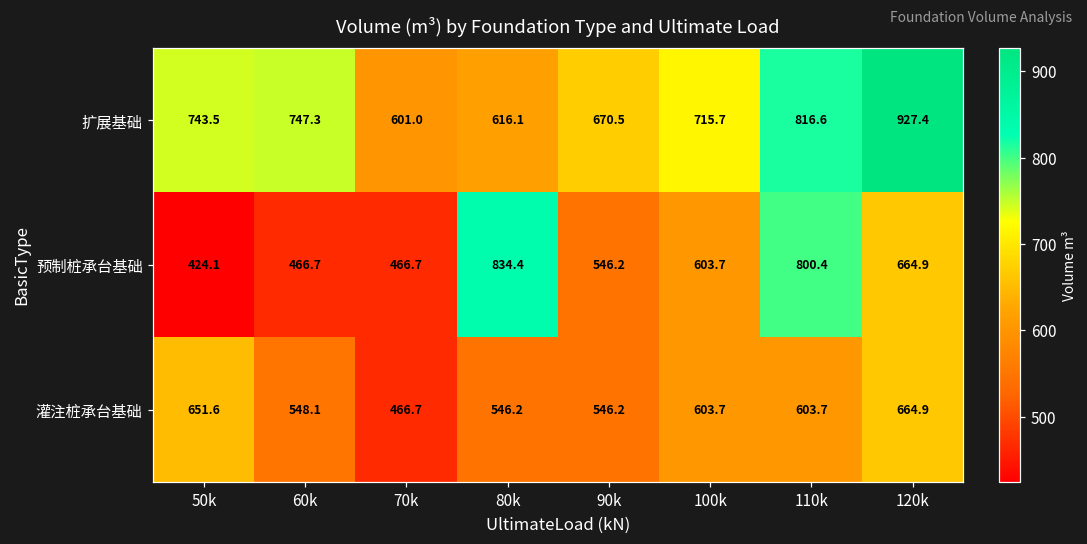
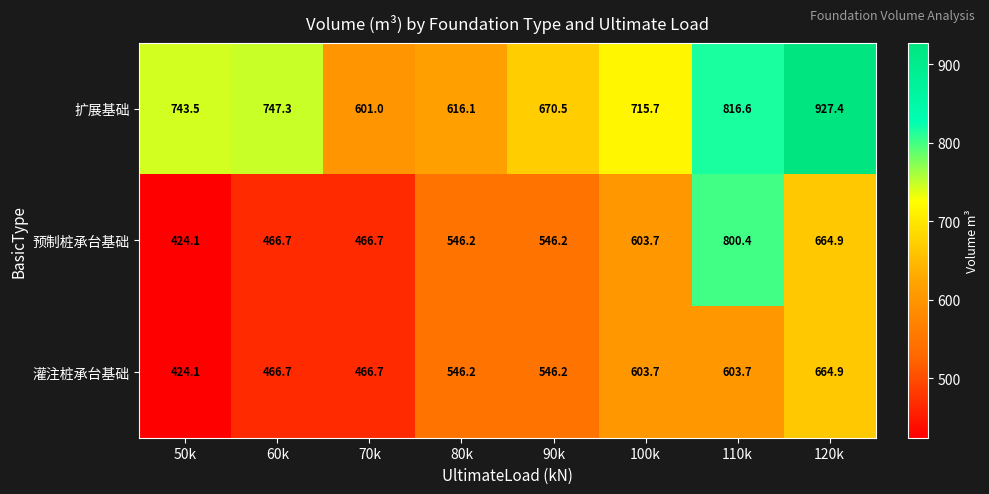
预制桩承台基础, 80k: 834.4 -> 546.2
灌注桩承台基础, 50k: 651.6 -> 424.1
灌注桩承台基础, 60k: 548.1 -> 466.7
